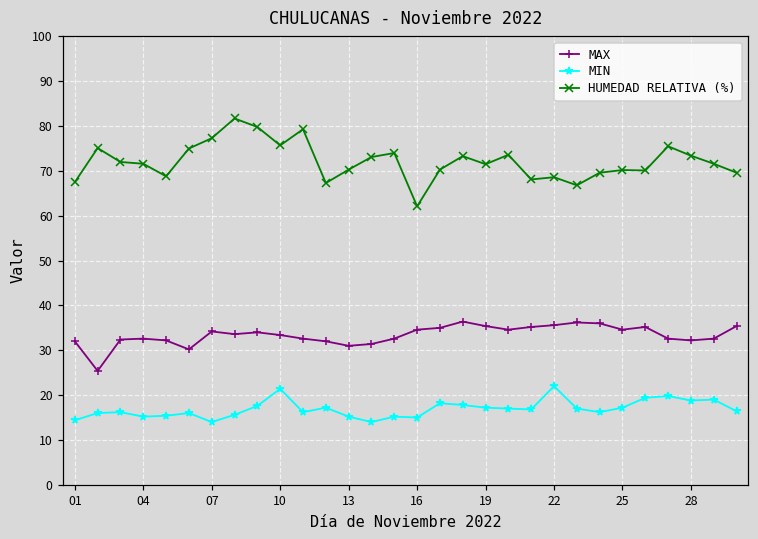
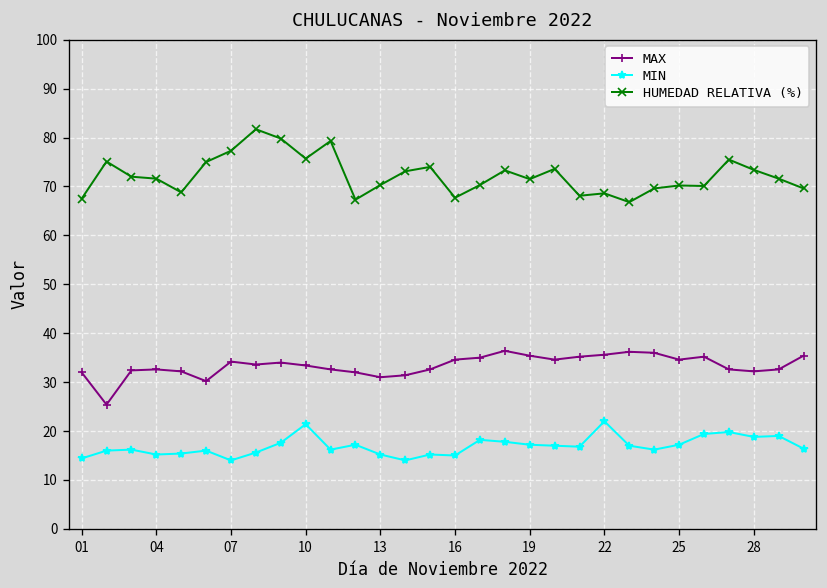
HUMEDAD RELATIVA (%), 16: 62 -> 68
